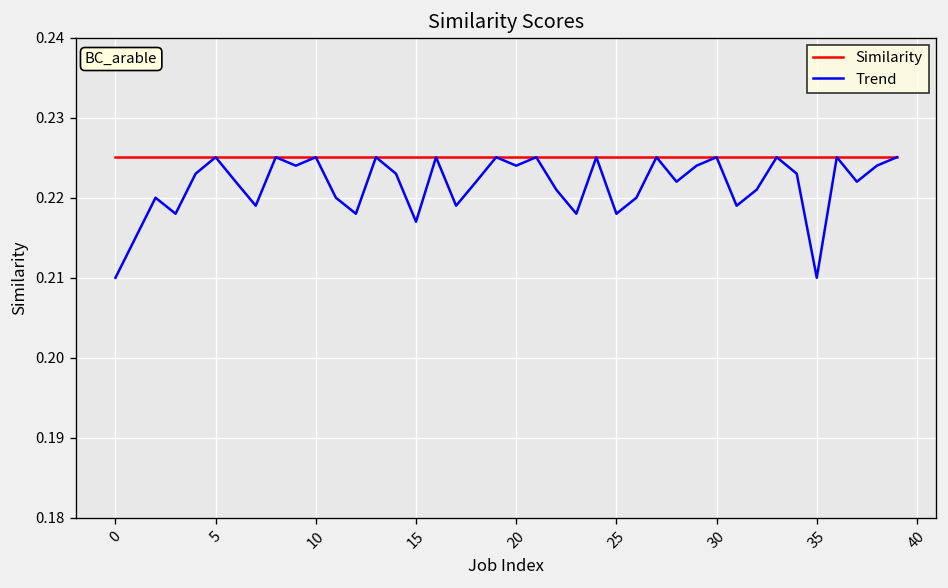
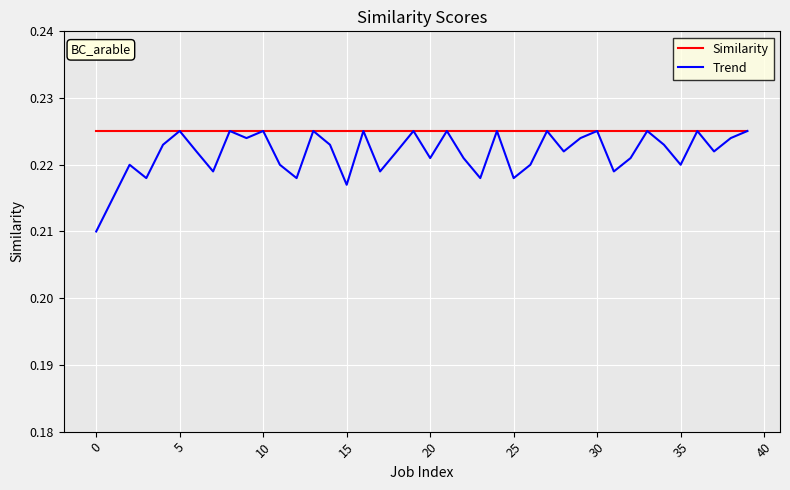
Trend, 20: 0.224 -> 0.221
Trend, 35: 0.21 -> 0.22
